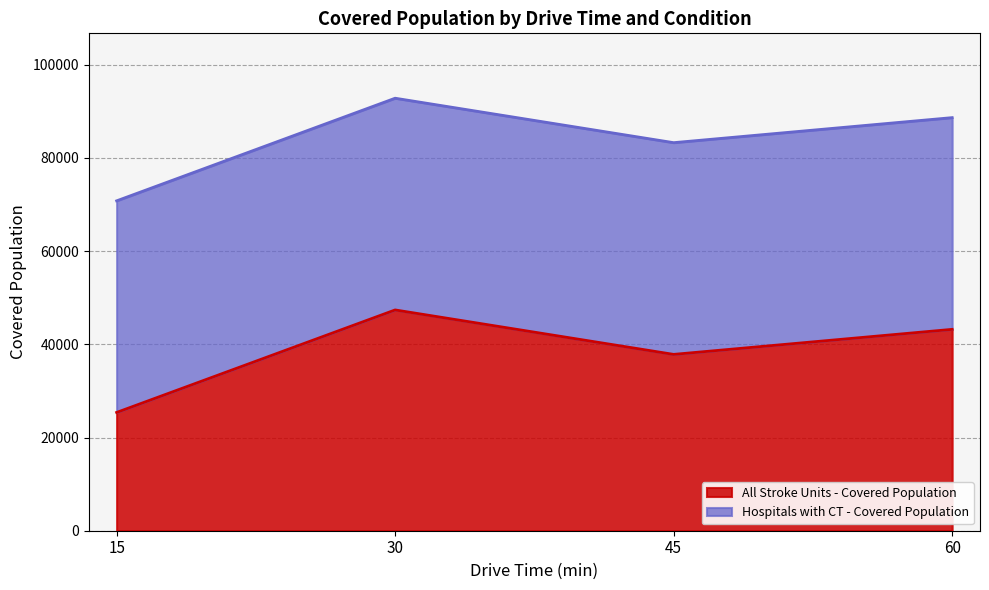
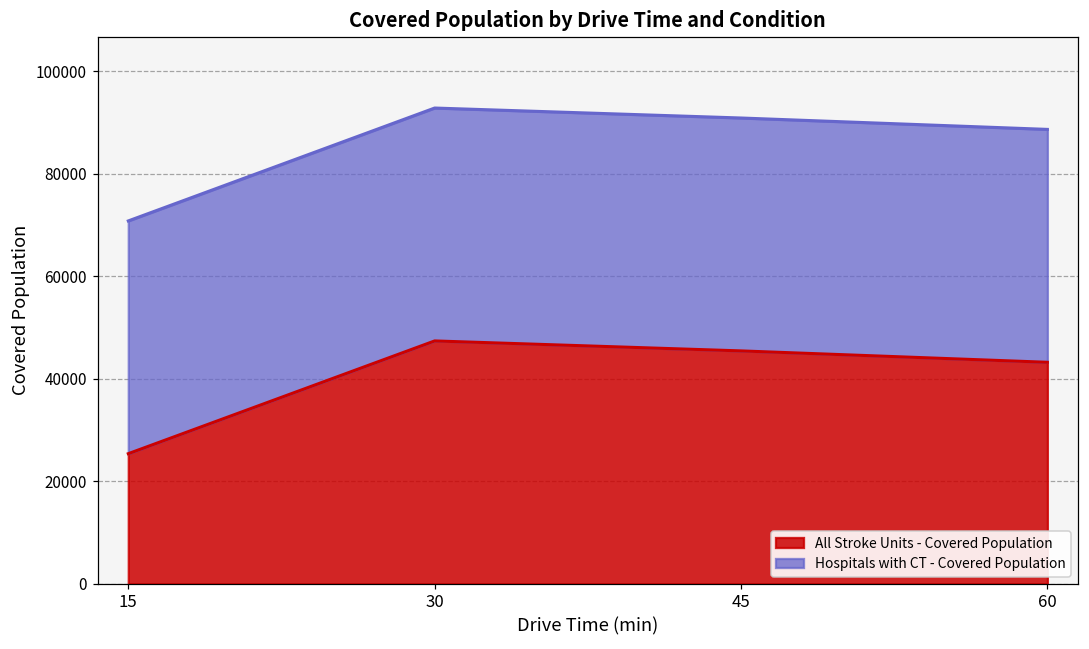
All Stroke Units - Covered Population, 45: 38000 -> 45000
